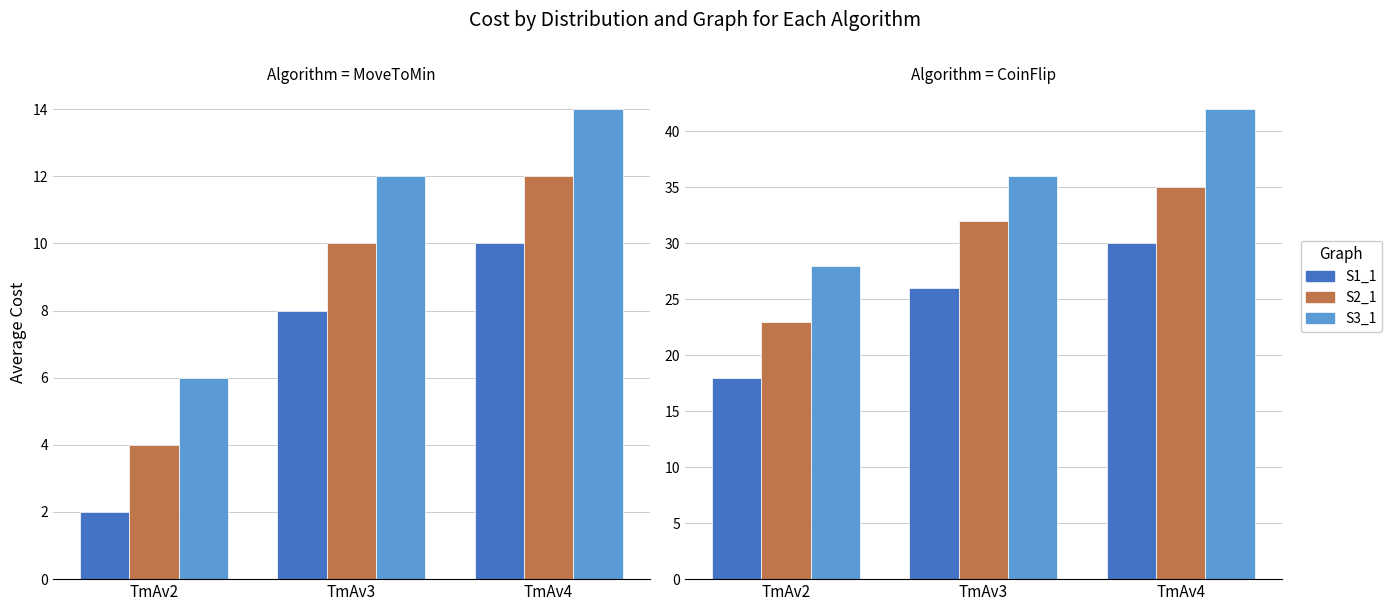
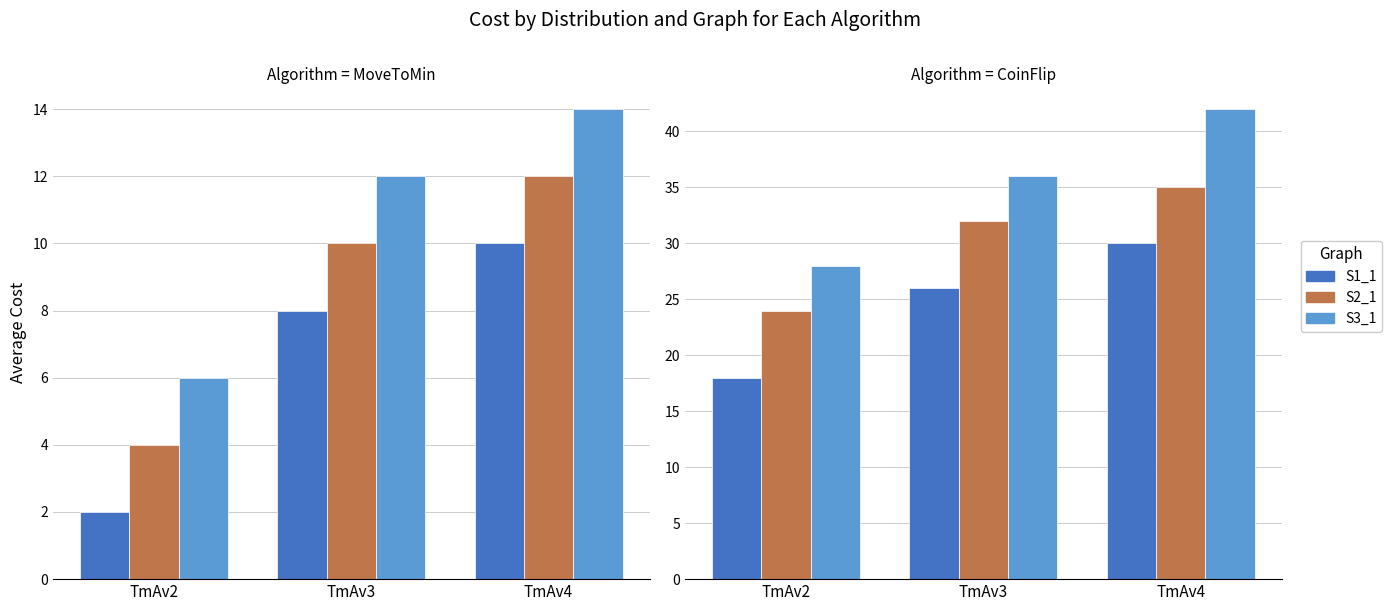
Algorithm = CoinFlip, S2_1, TmAv2: 23 -> 24
